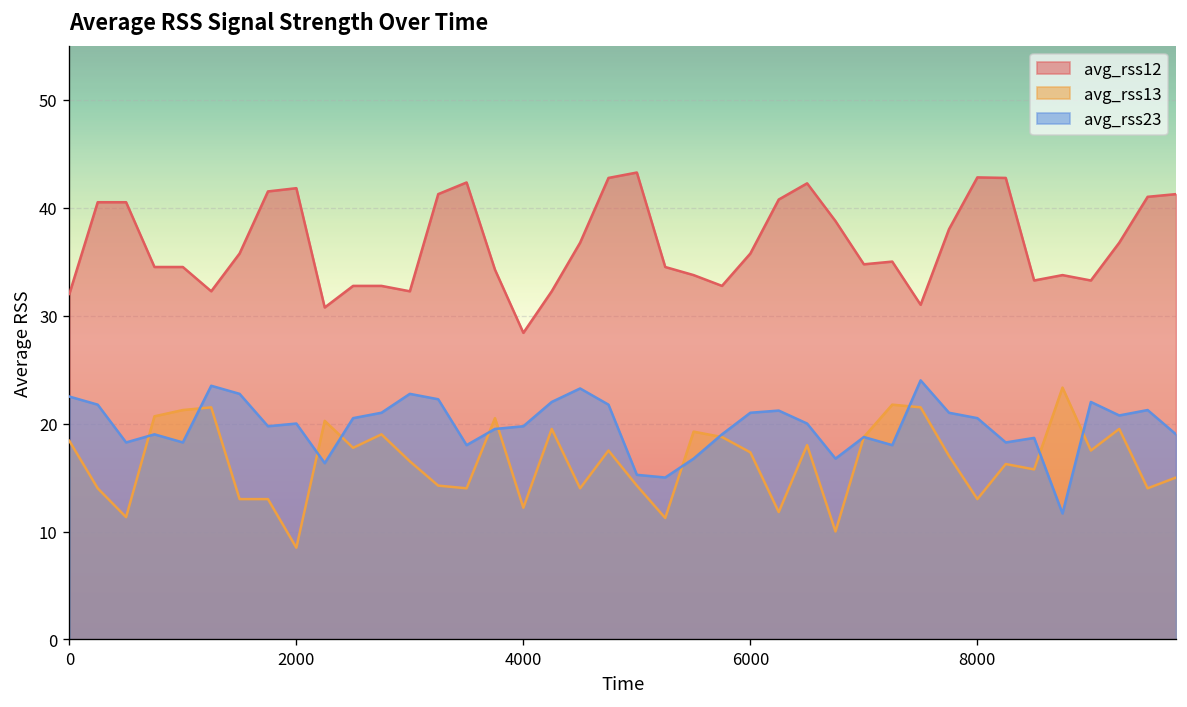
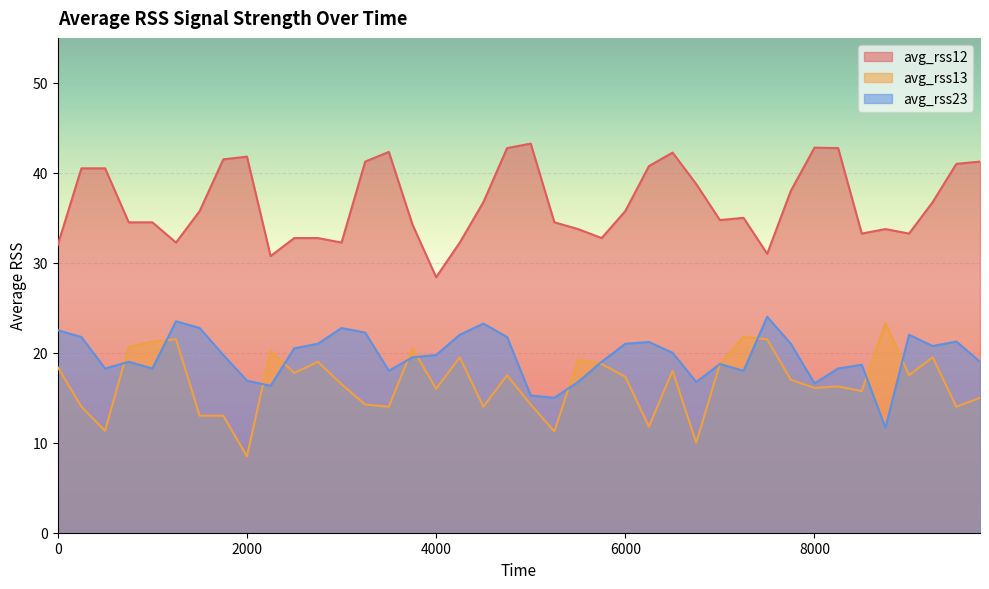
avg_rss23, 2000: 20 -> 17
avg_rss13, 4000: 12 -> 16
avg_rss13, 8000: 13 -> 16
avg_rss23, 8000: 21 -> 17
